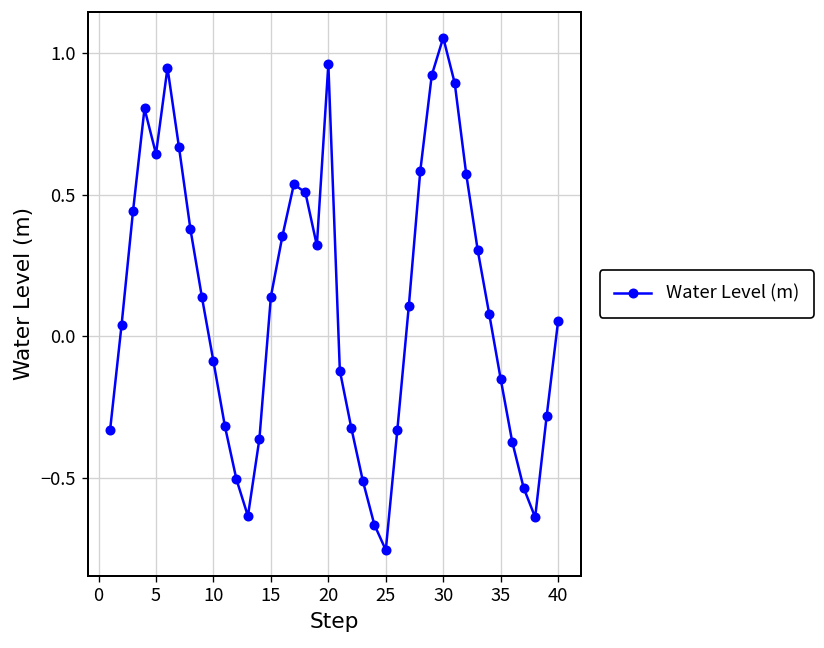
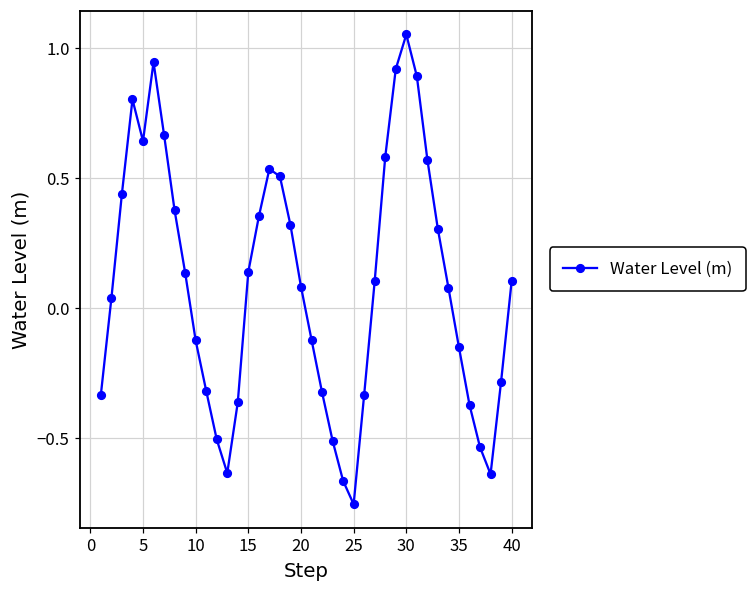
10: -0.09 -> -0.12
20: 0.96 -> 0.08
40: 0.06 -> 0.10
